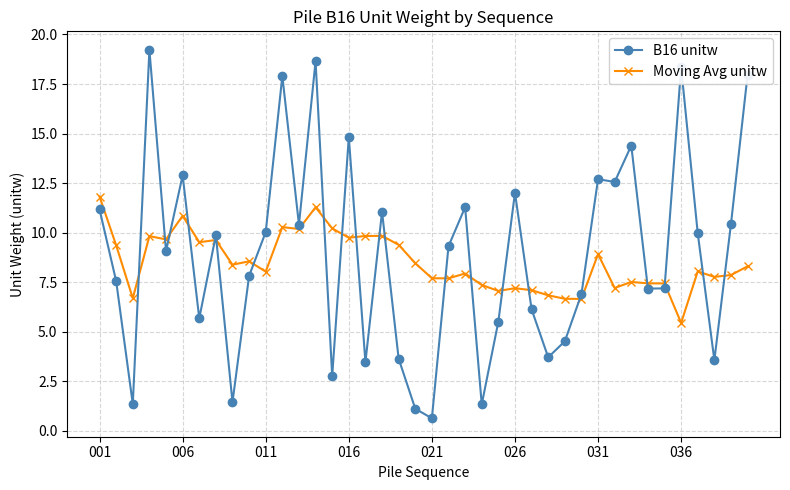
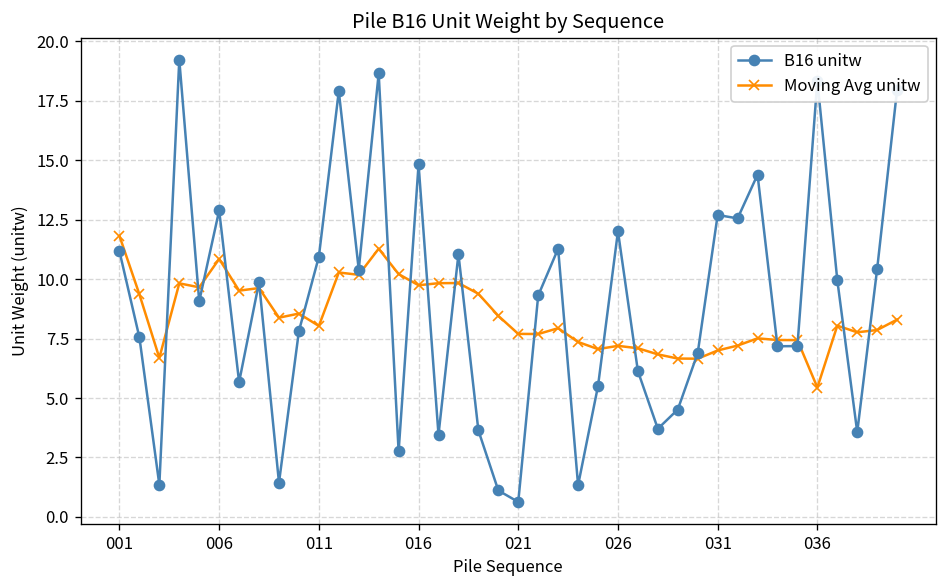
B16 unitw, 011: 10.0 -> 10.9
Moving Avg unitw, 031: 8.9 -> 7.0
